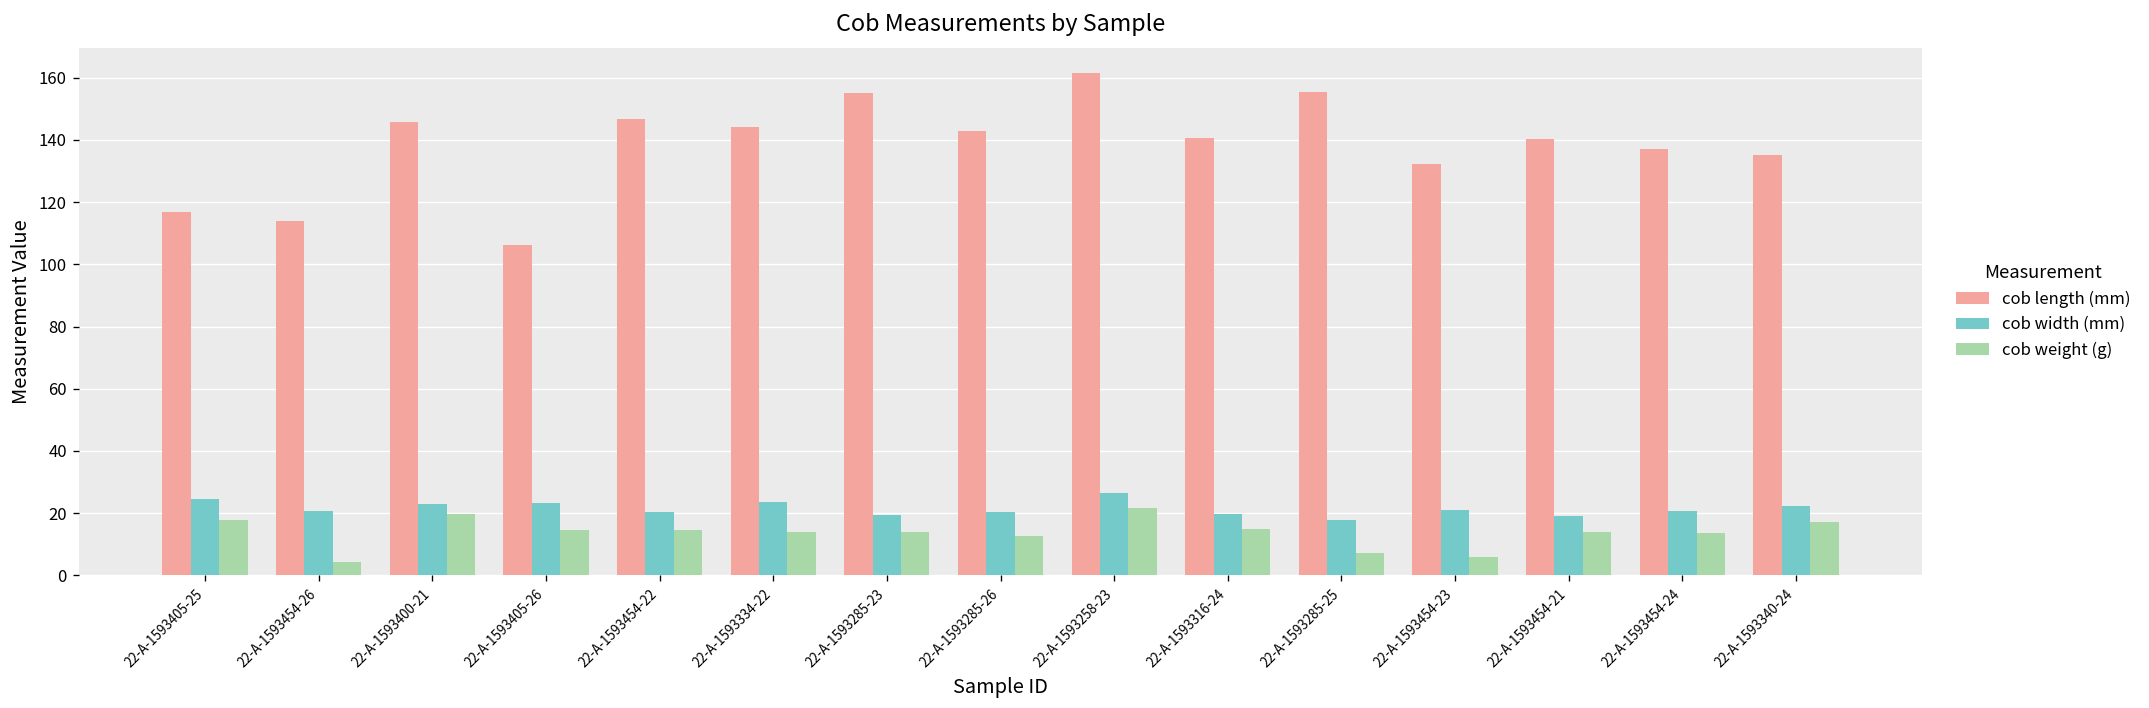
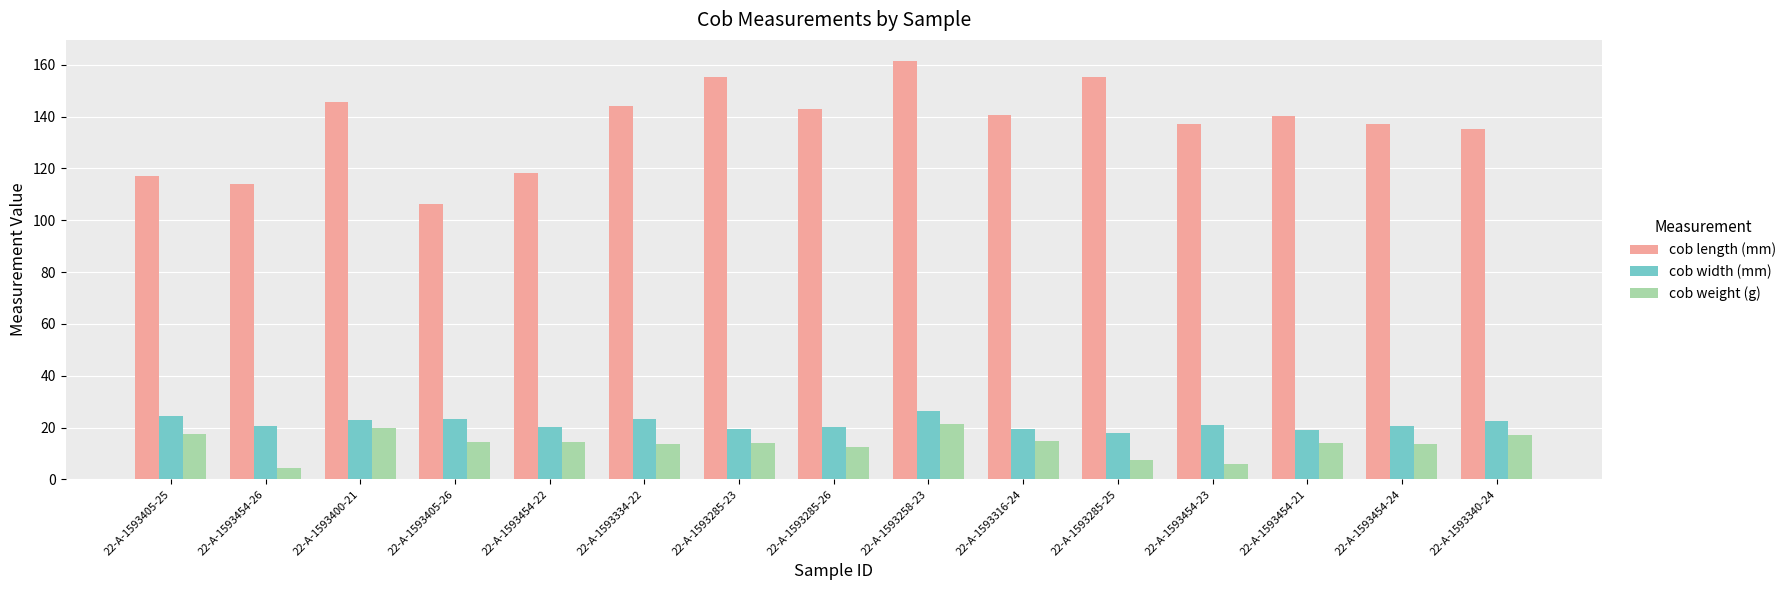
cob length (mm), 22-A-1593454-22: 147 -> 118
cob length (mm), 22-A-1593454-23: 132 -> 137
